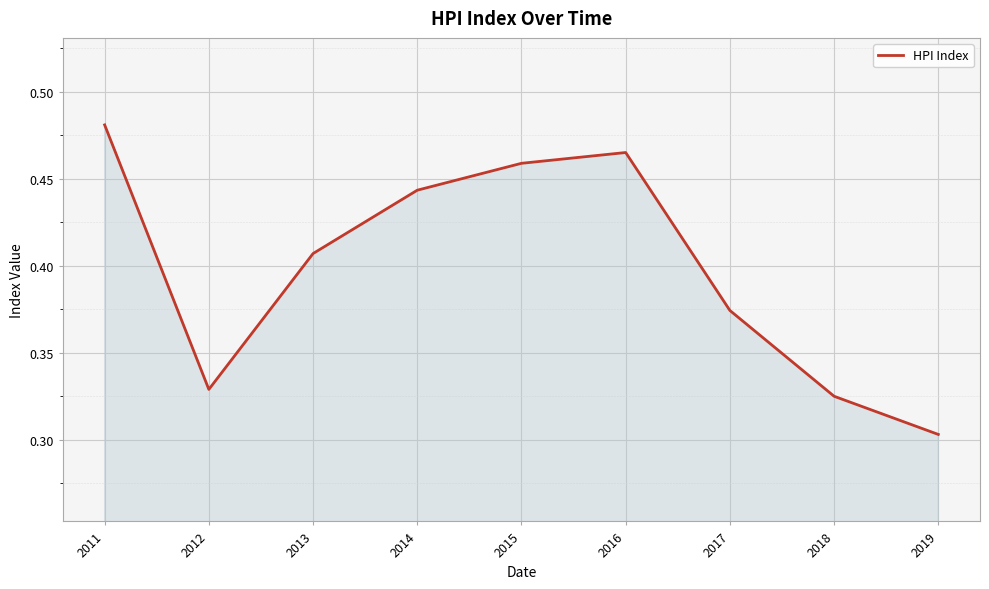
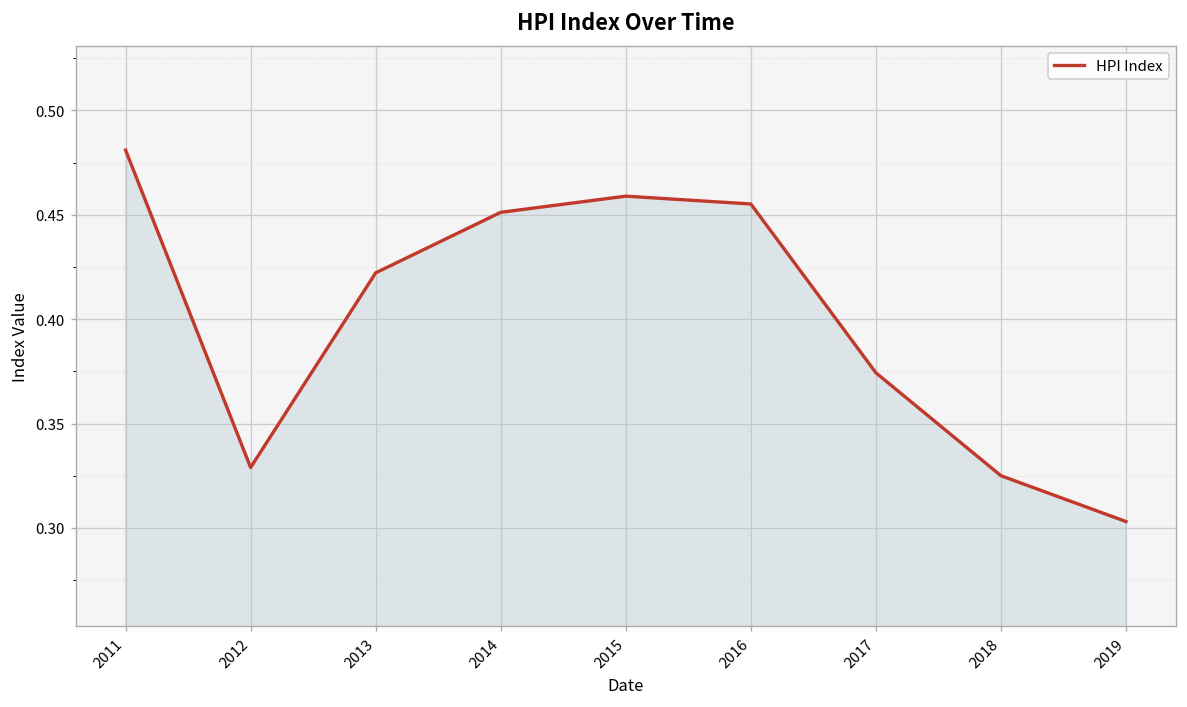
2013: 0.407 -> 0.422
2014: 0.443 -> 0.451
2016: 0.465 -> 0.455
